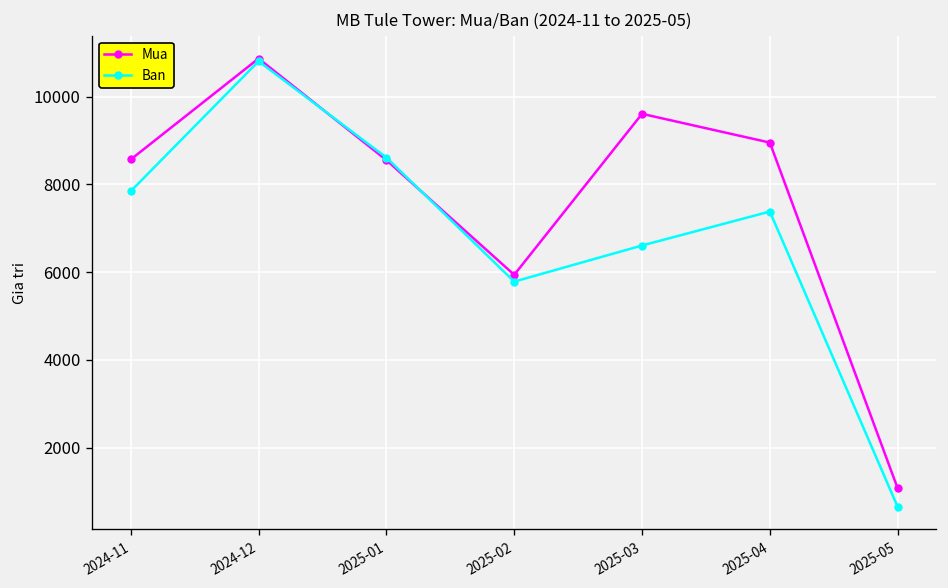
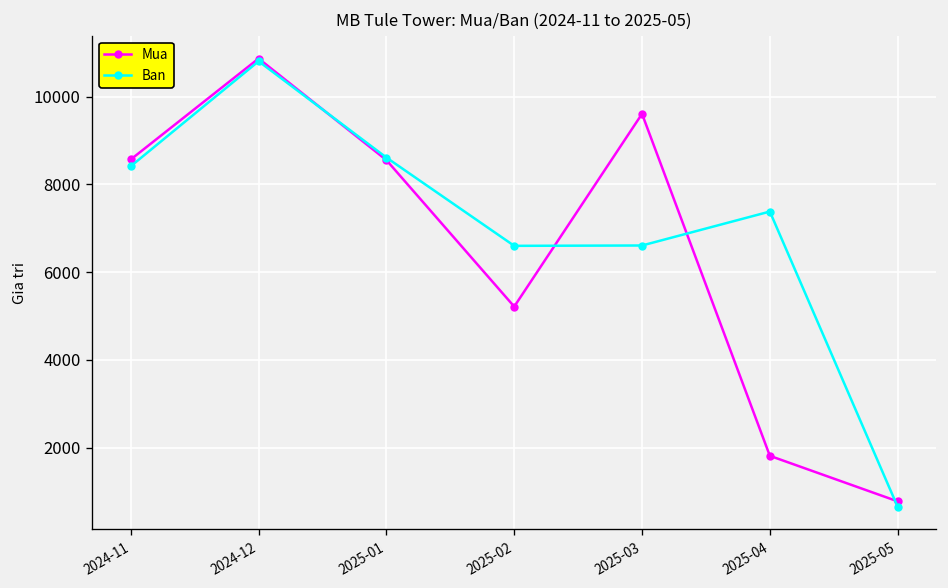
Ban, 2024-11: 7800 -> 8400
Mua, 2025-02: 5900 -> 5200
Ban, 2025-02: 5800 -> 6600
Mua, 2025-04: 9000 -> 1800
Mua, 2025-05: 1100 -> 800
